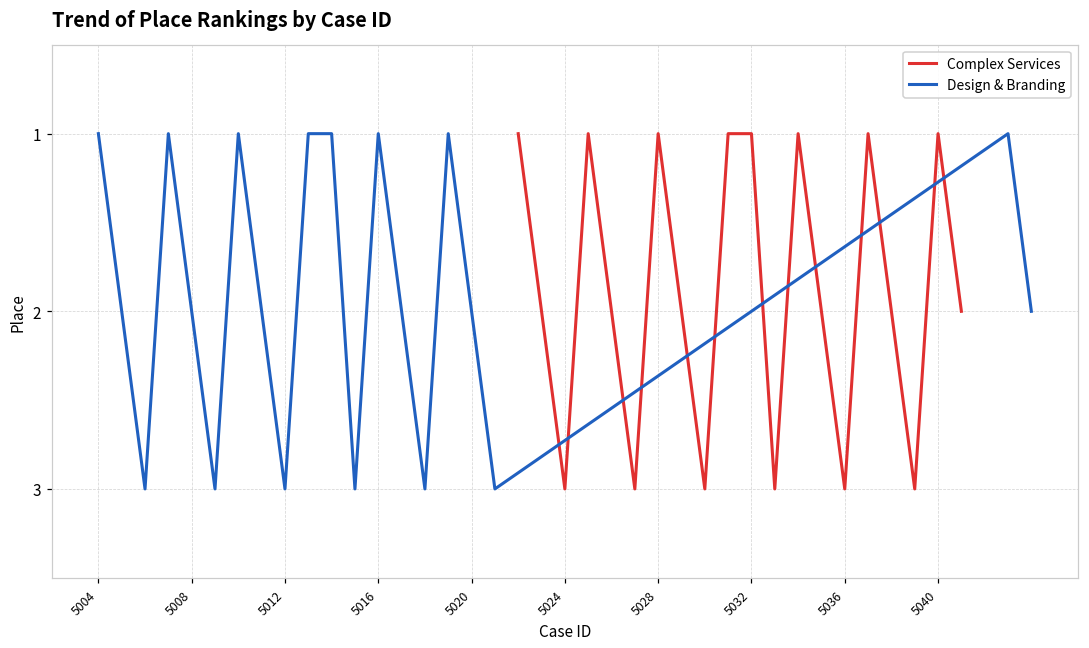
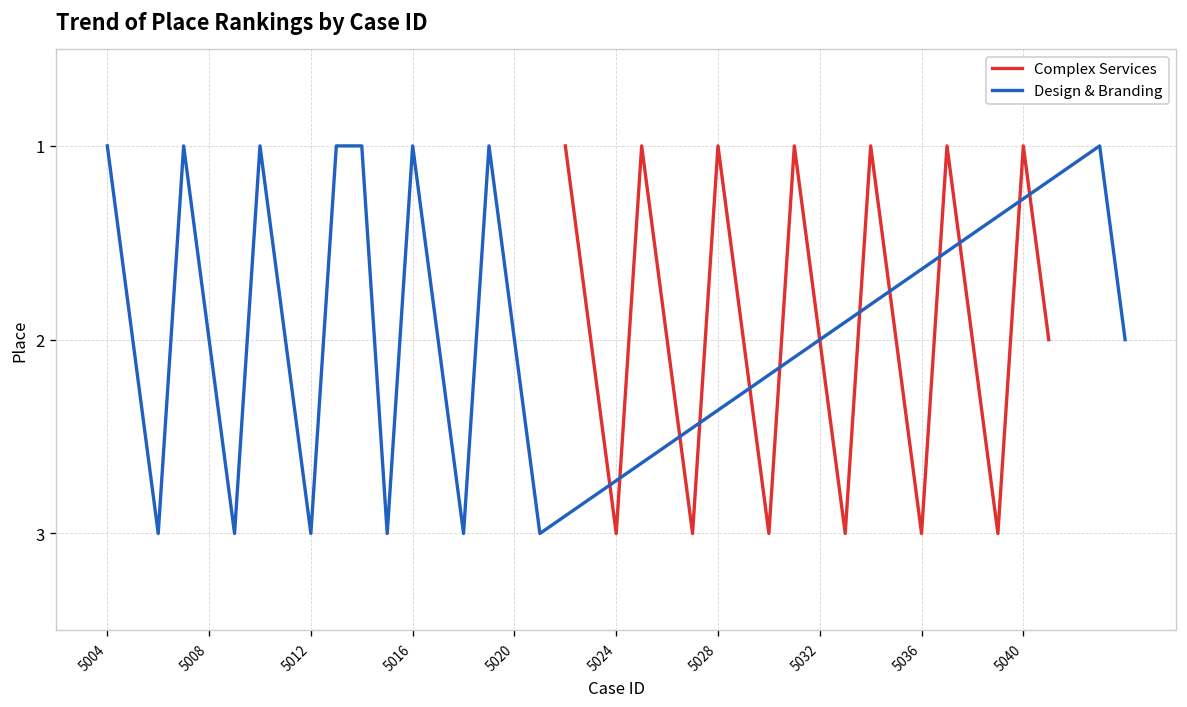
Complex Services, 5032: 1 -> 2
